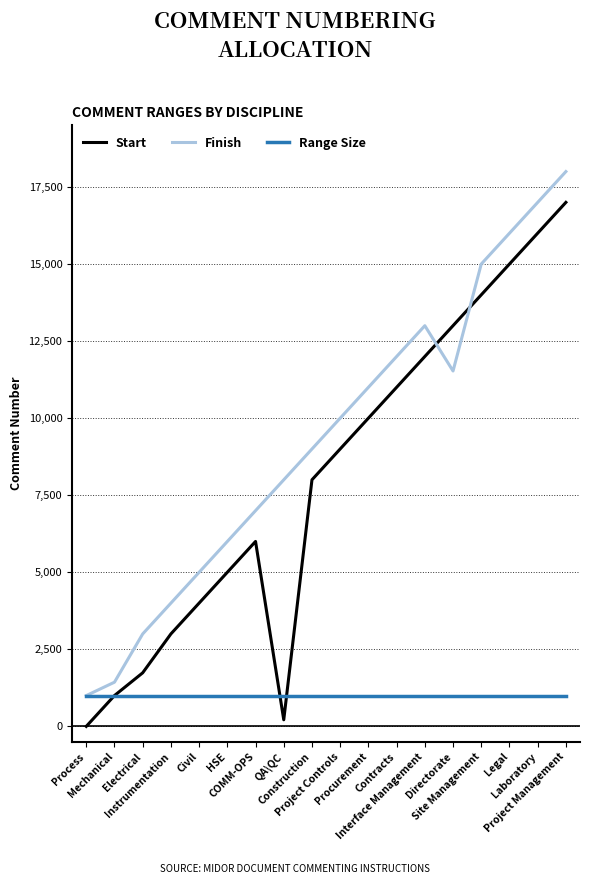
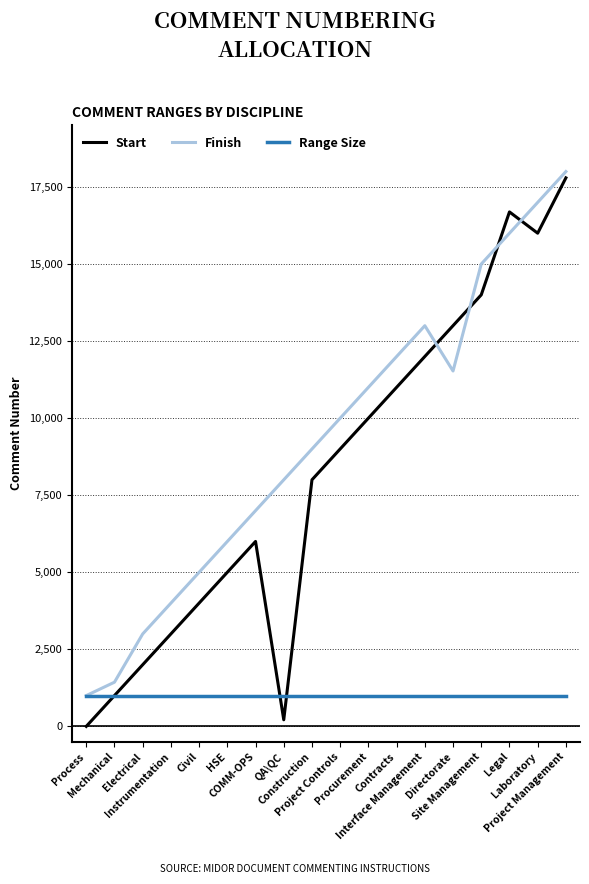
Start, Electrical: 1,700 -> 2,000
Start, Legal: 15,000 -> 16,700
Start, Project Management: 17,000 -> 17,800
